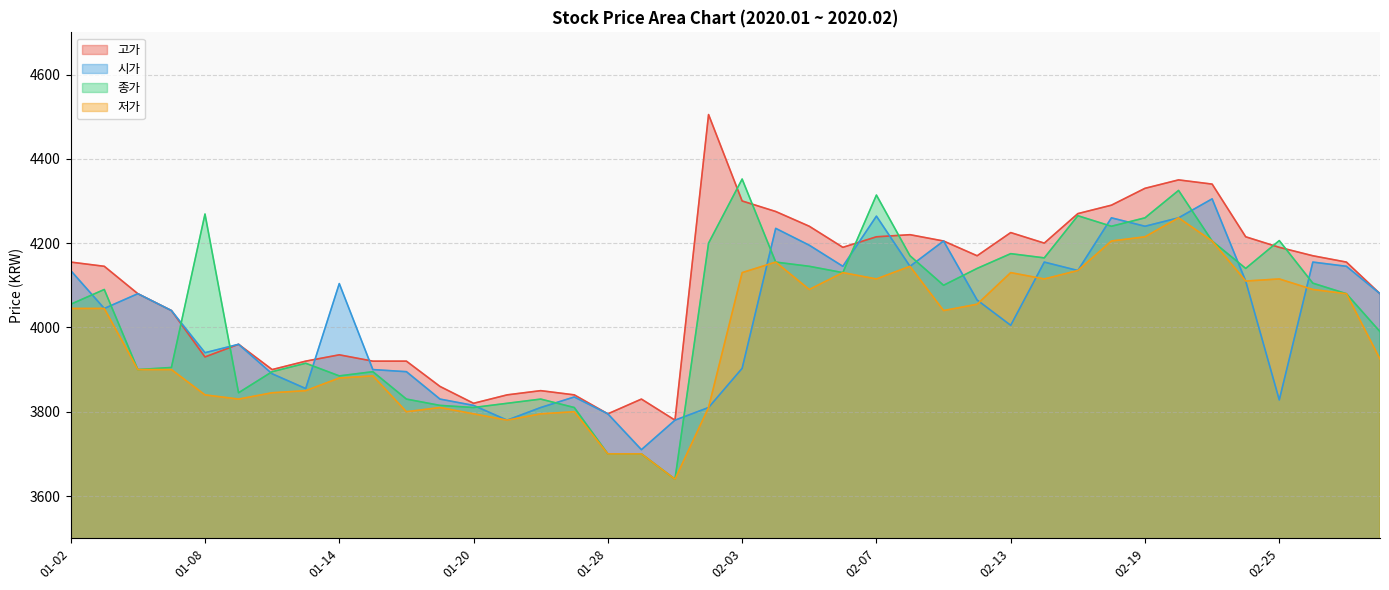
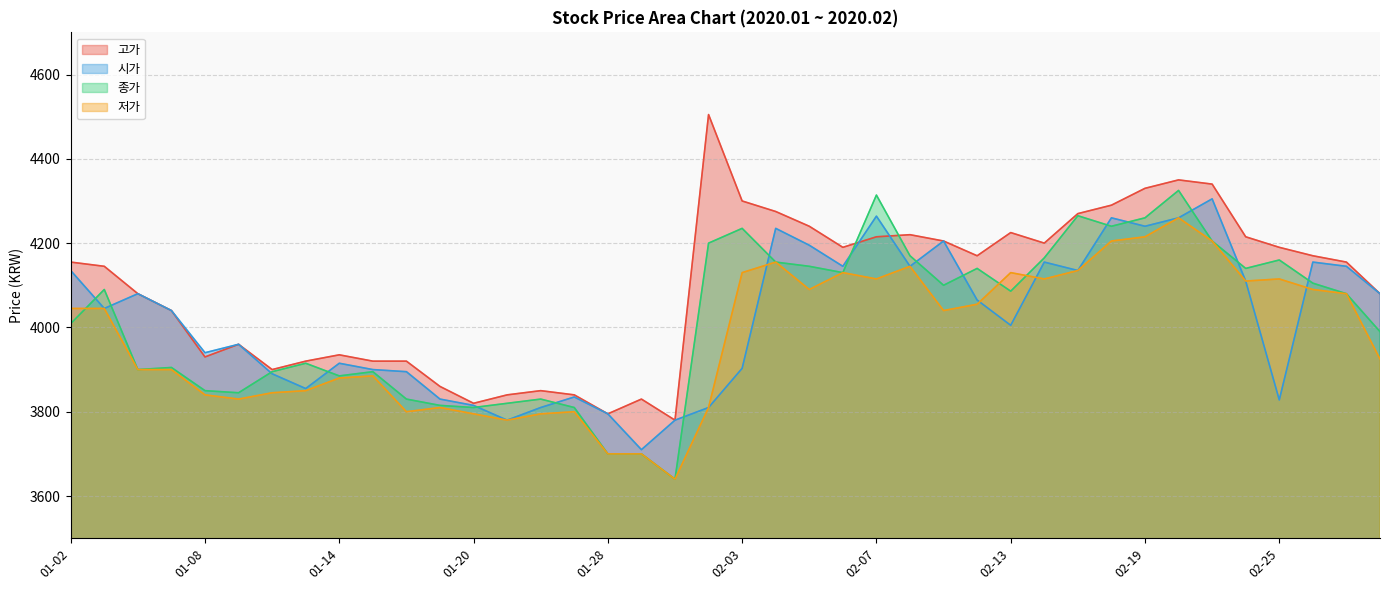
종가, 01-02: 4060 -> 4010
종가, 01-08: 4270 -> 3850
시가, 01-14: 4100 -> 3920
종가, 02-03: 4350 -> 4240
종가, 02-13: 4180 -> 4090
종가, 02-25: 4210 -> 4160
